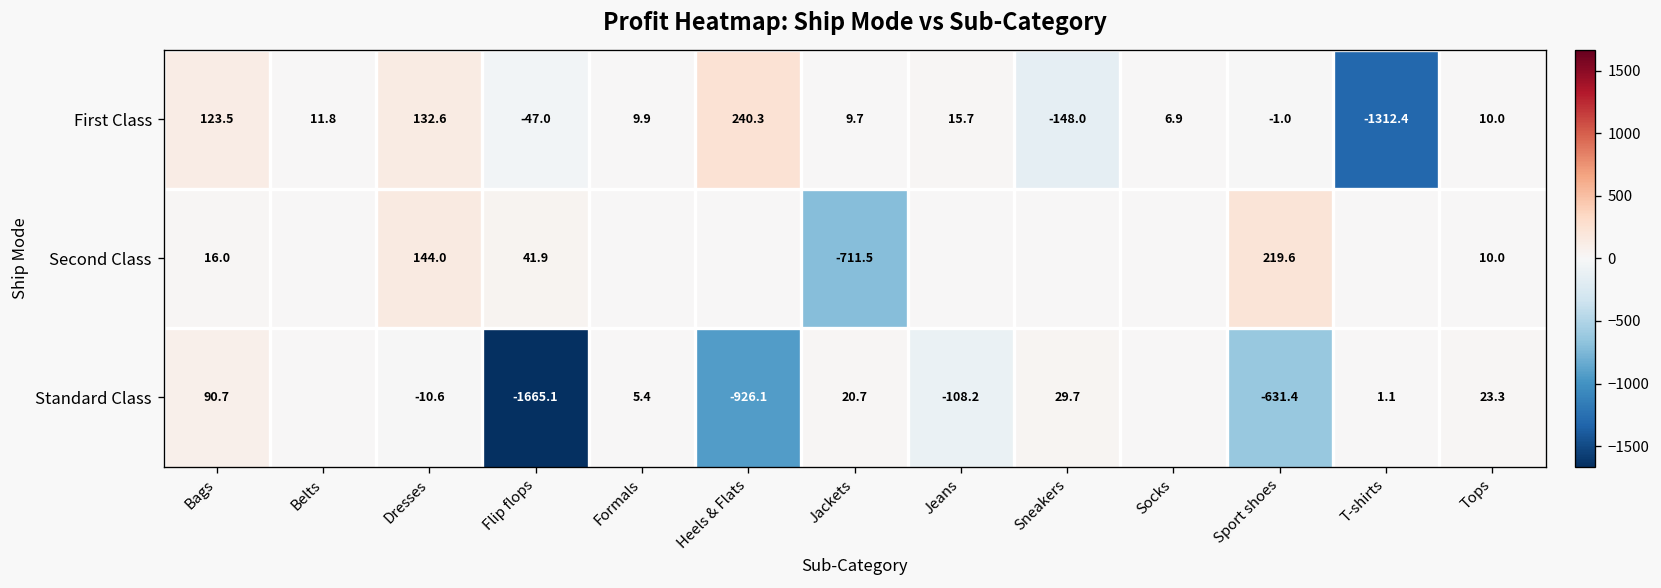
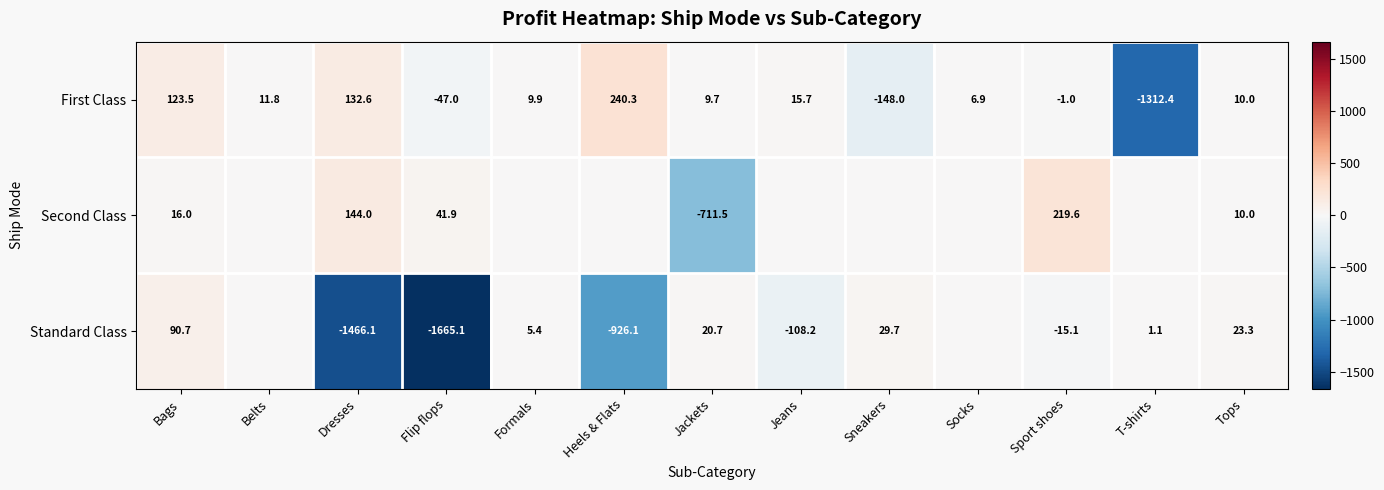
Standard Class, Dresses: -10.6 -> -1466.1
Standard Class, Sport shoes: -631.4 -> -15.1
